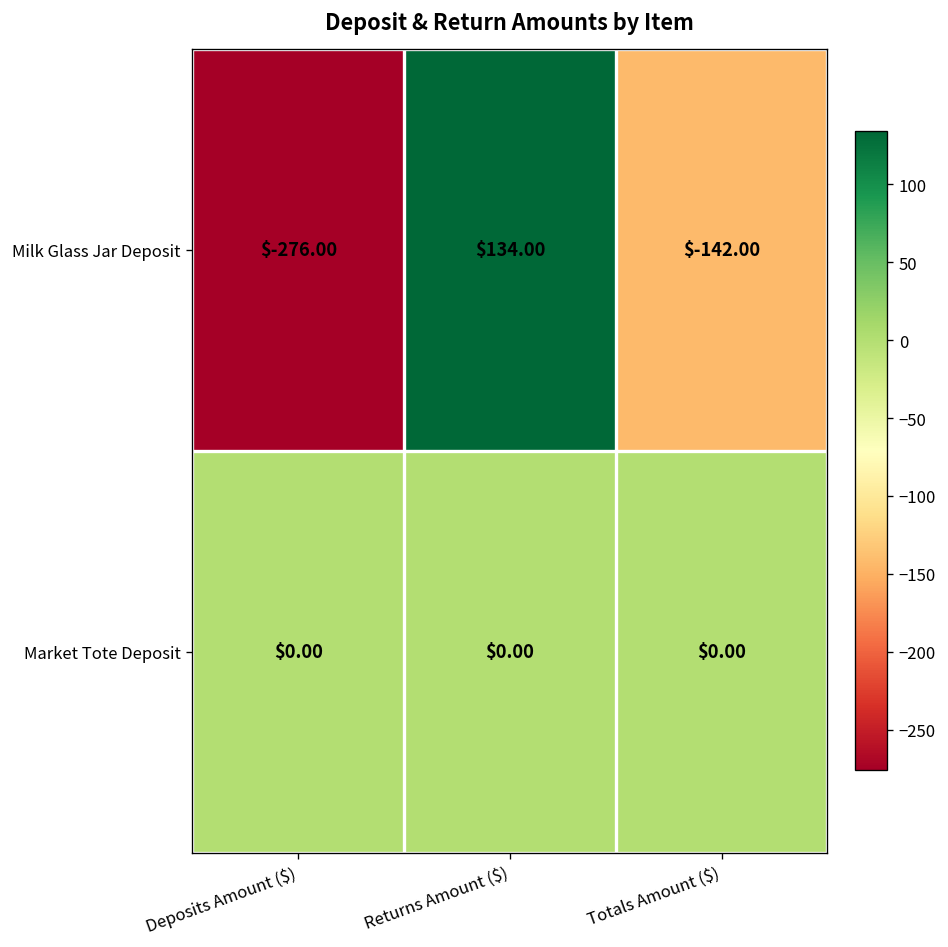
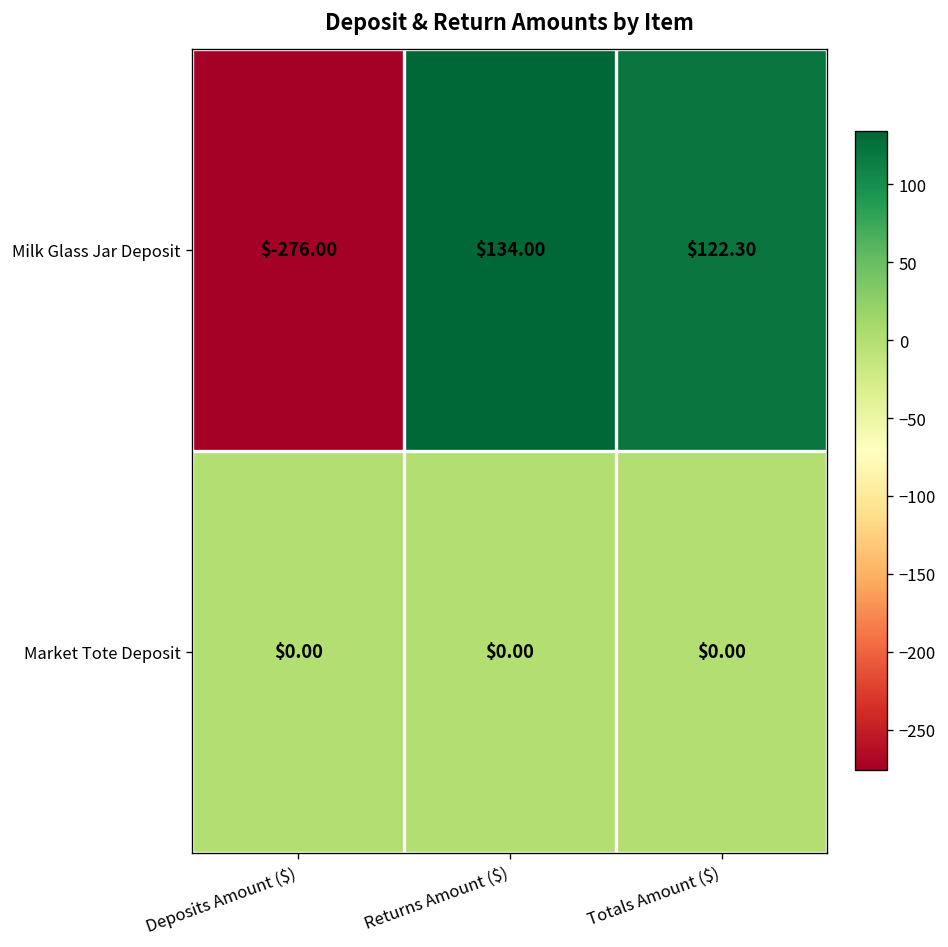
Milk Glass Jar Deposit, Totals Amount ($): $-142.00 -> $122.30
